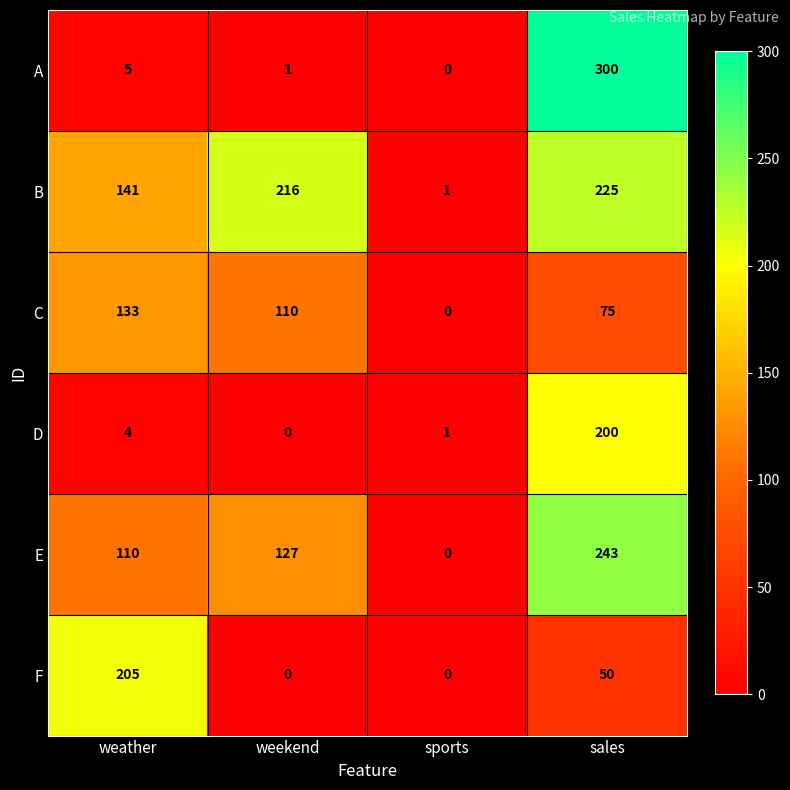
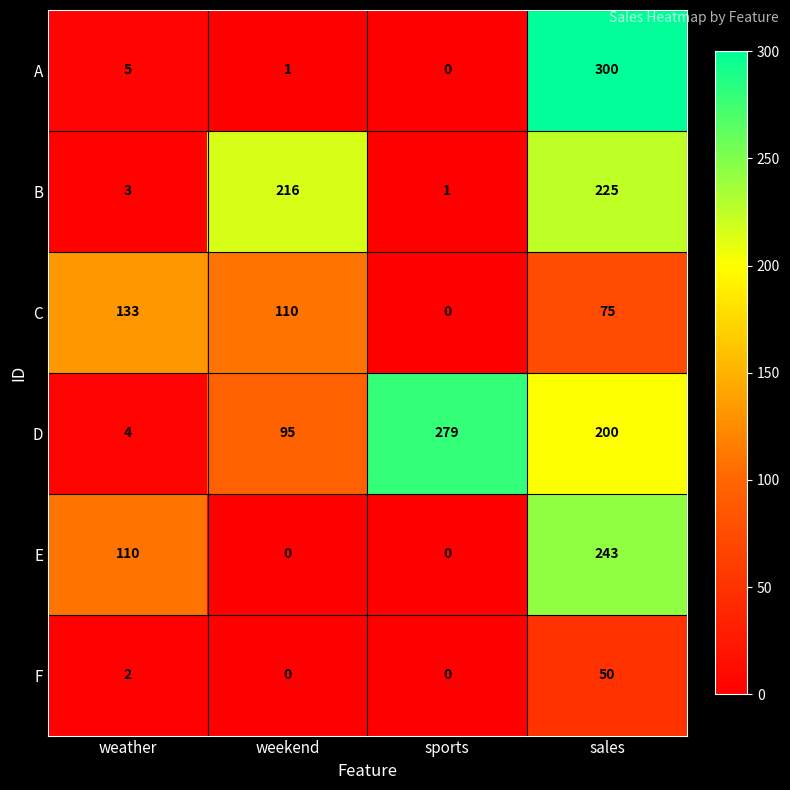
B, weather: 141 -> 3
D, weekend: 0 -> 95
D, sports: 1 -> 279
E, weekend: 127 -> 0
F, weather: 205 -> 2
